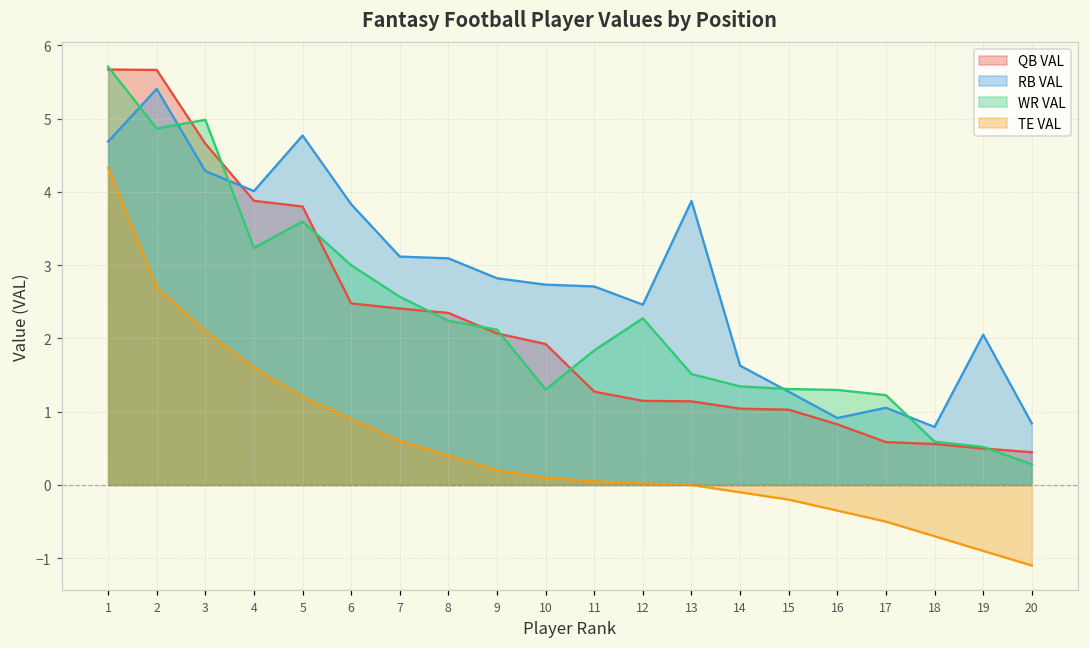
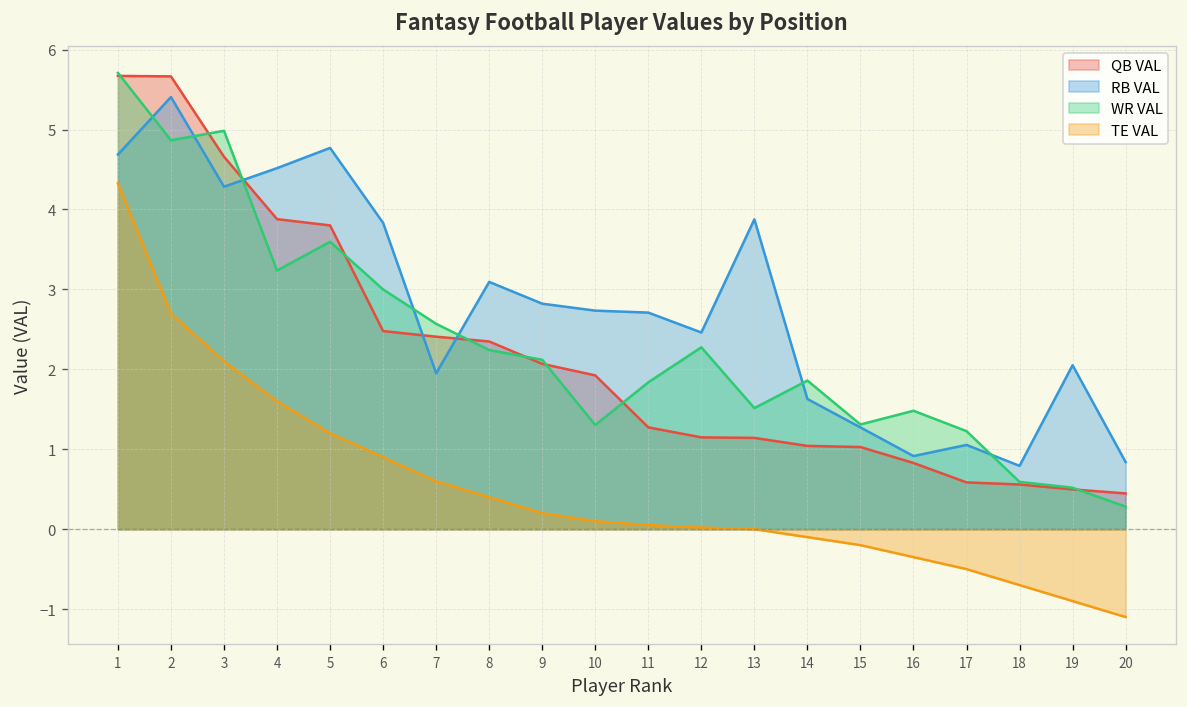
RB VAL, 4: 4.0 -> 4.5
RB VAL, 7: 3.1 -> 2.0
WR VAL, 14: 1.3 -> 1.9
WR VAL, 16: 1.3 -> 1.5
